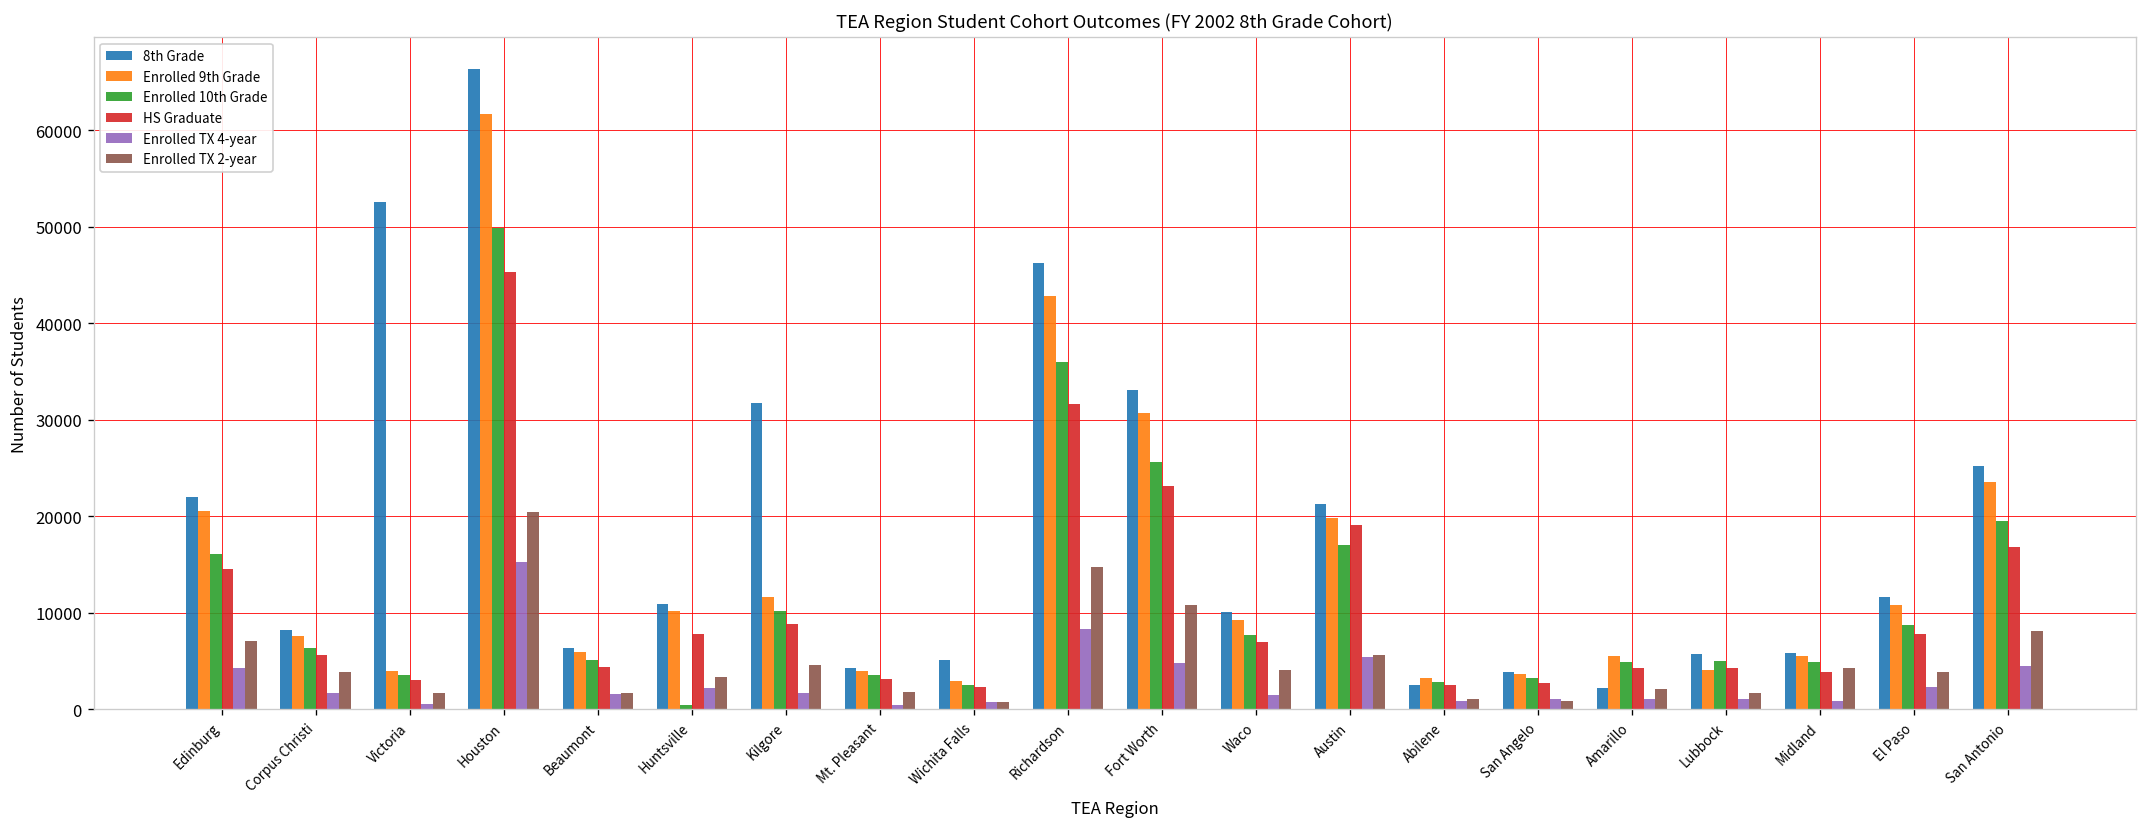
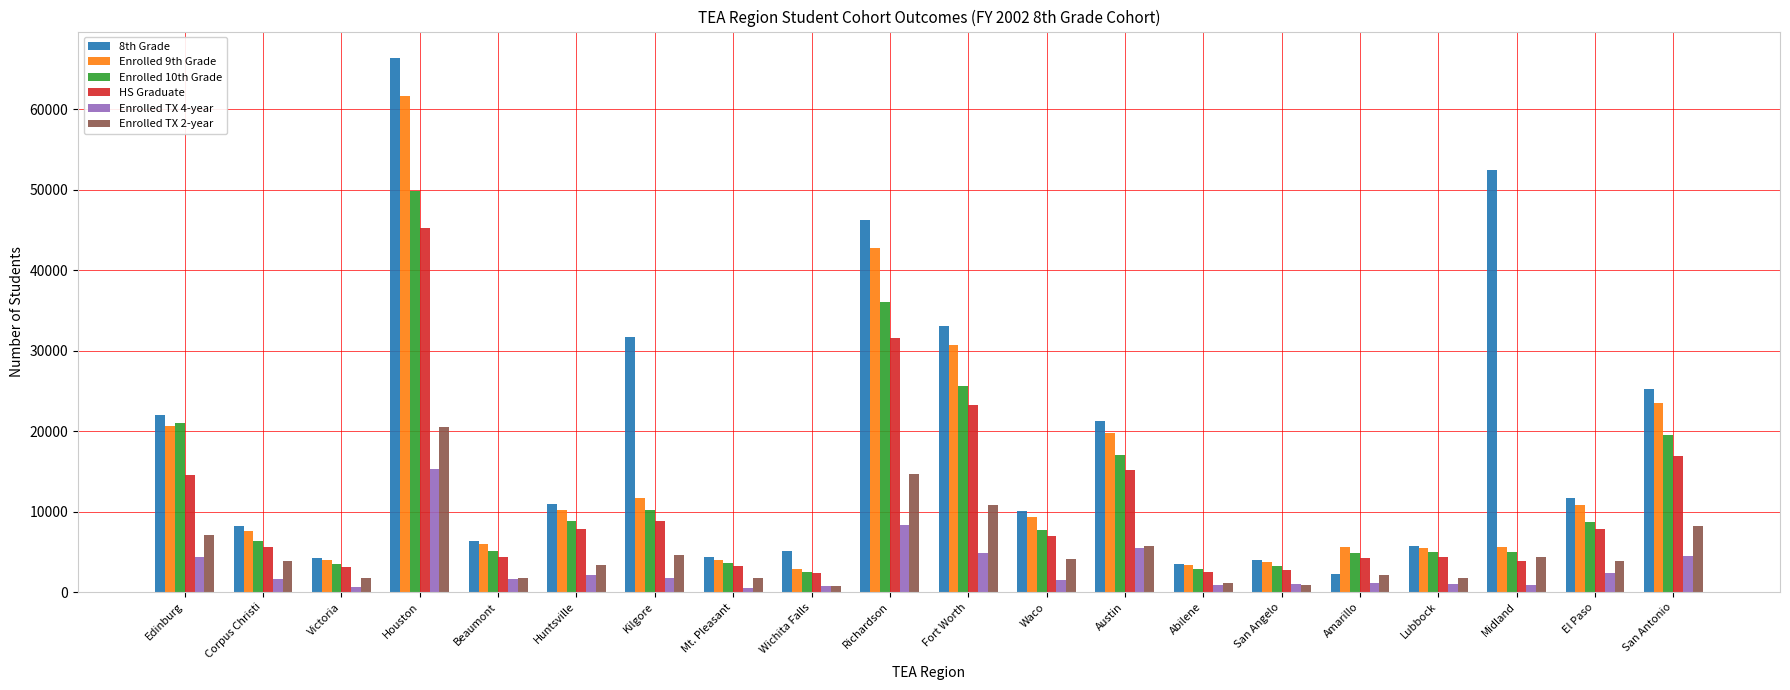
Enrolled 10th Grade, Edinburg: 16000 -> 21000
8th Grade, Victoria: 53000 -> 4000
Enrolled 10th Grade, Huntsville: 1000 -> 9000
HS Graduate, Austin: 19000 -> 15000
8th Grade, Abilene: 2000 -> 4000
Enrolled 9th Grade, Lubbock: 4000 -> 5000
8th Grade, Midland: 6000 -> 52000
